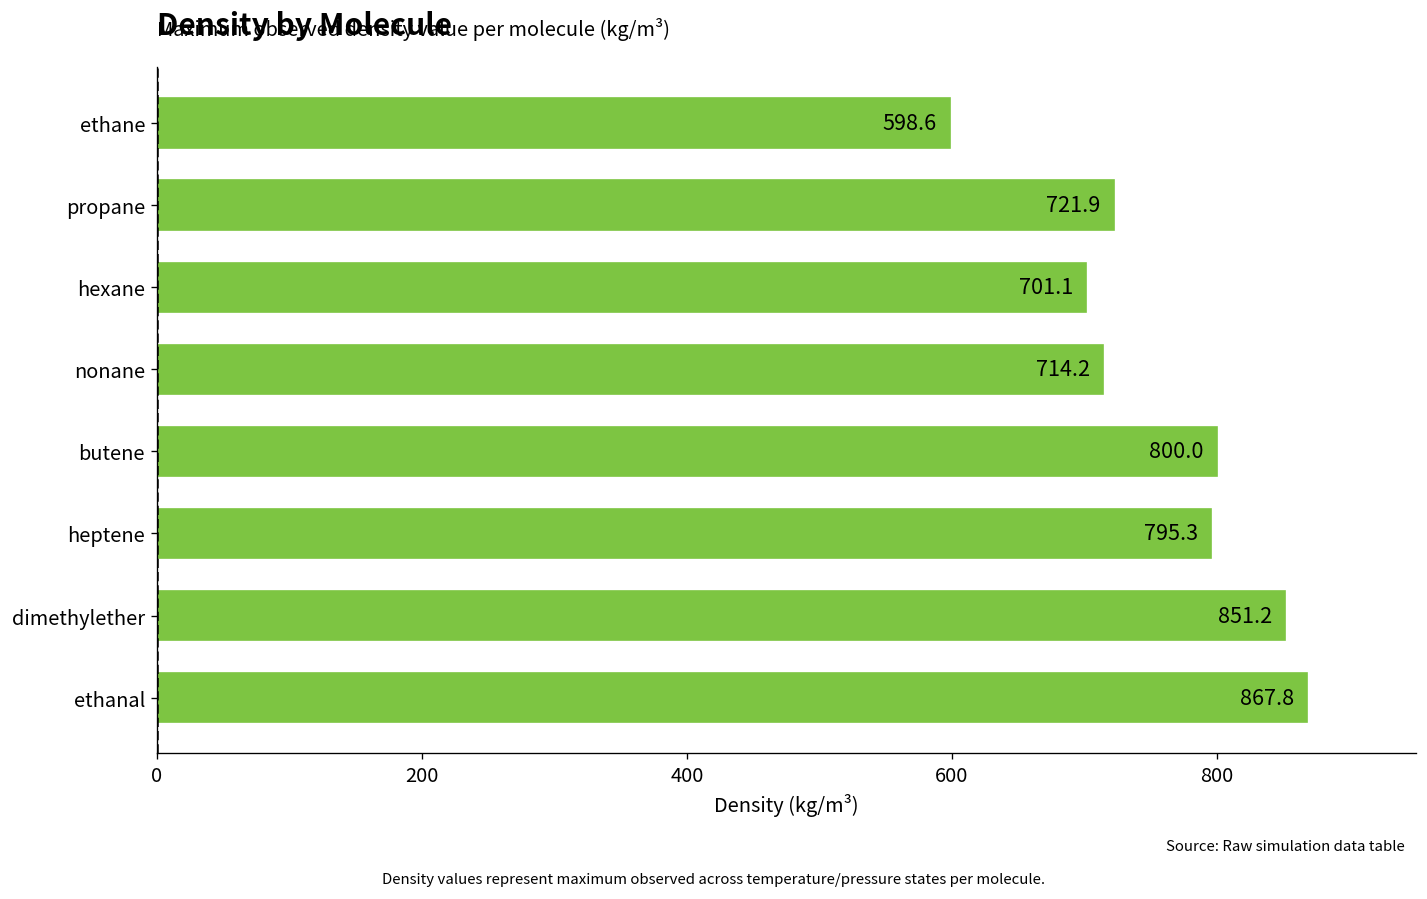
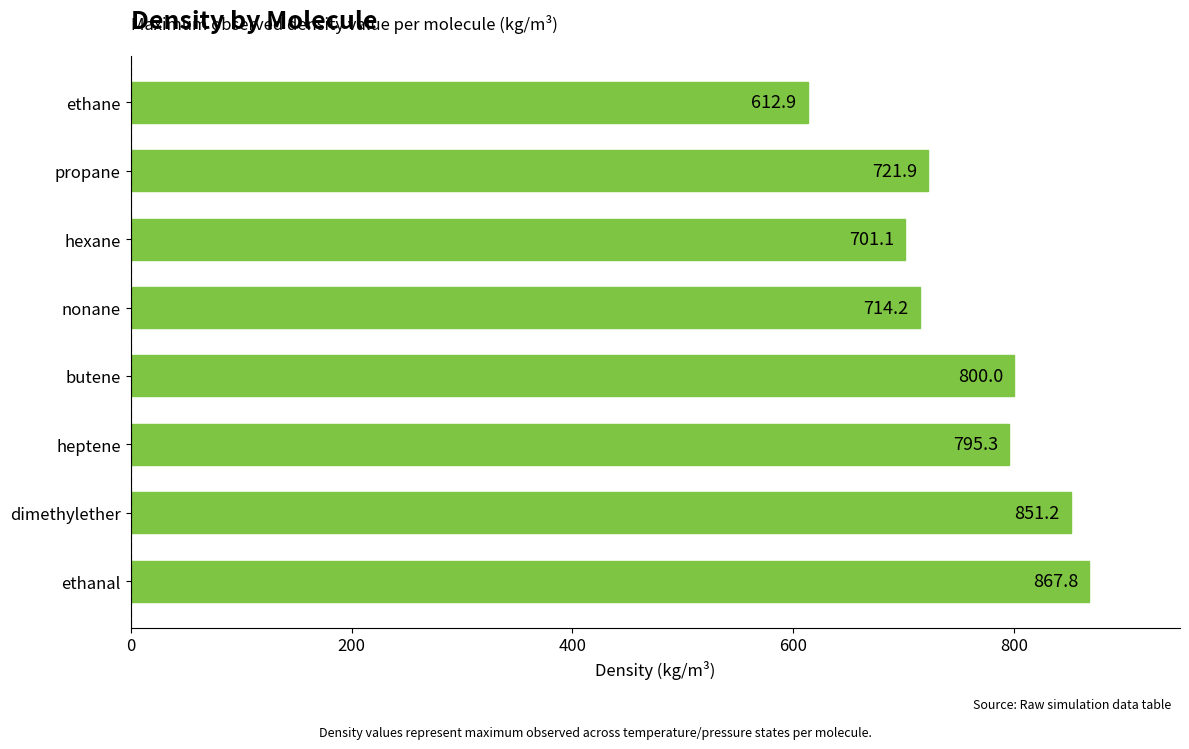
ethane: 598.6 -> 612.9
